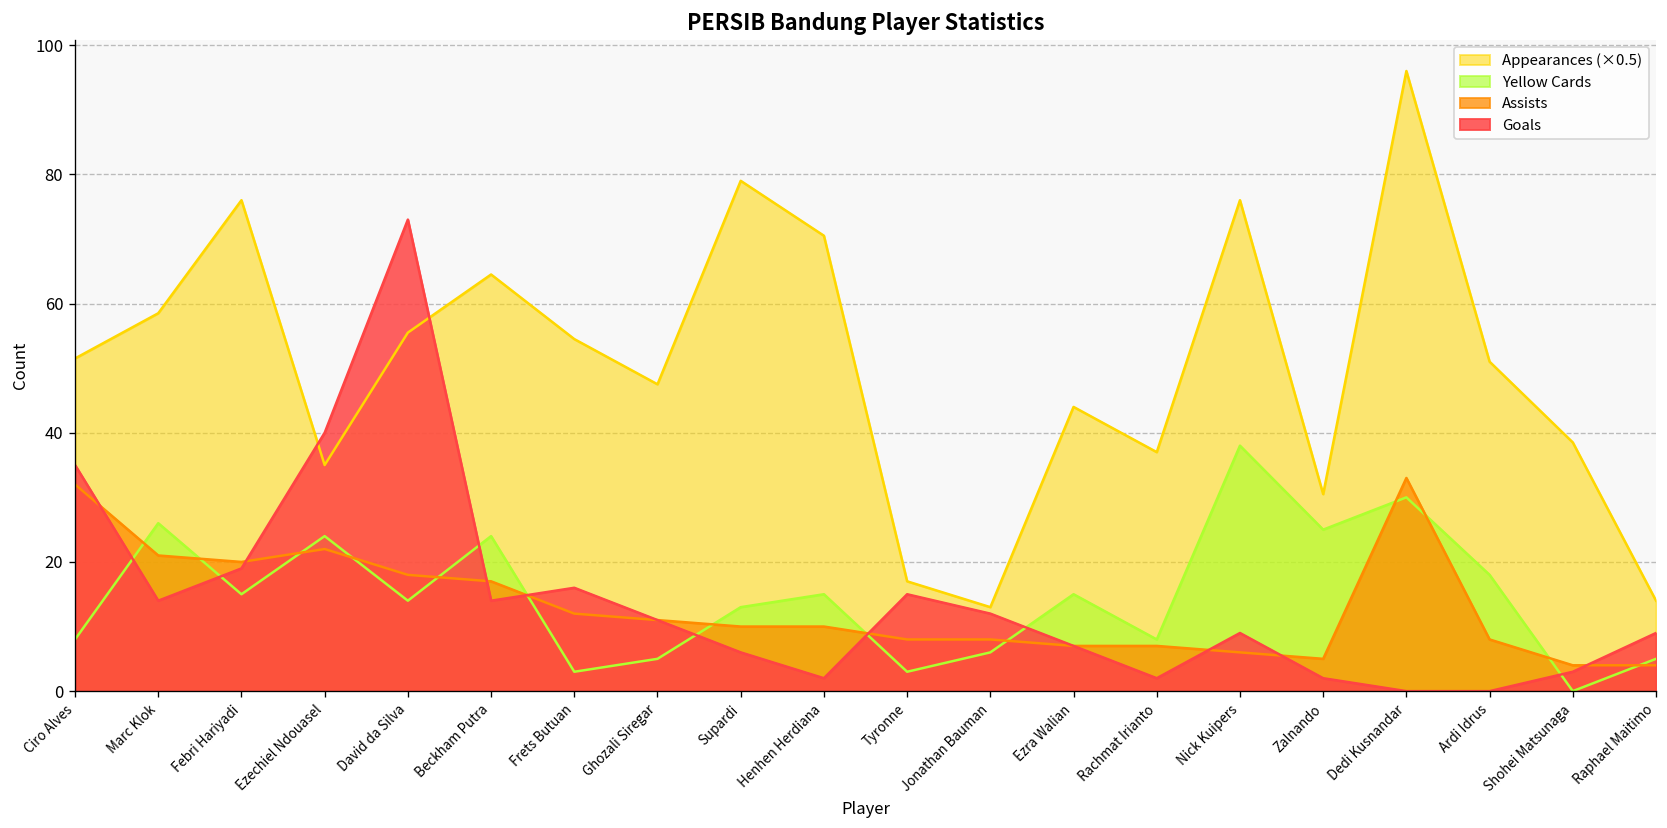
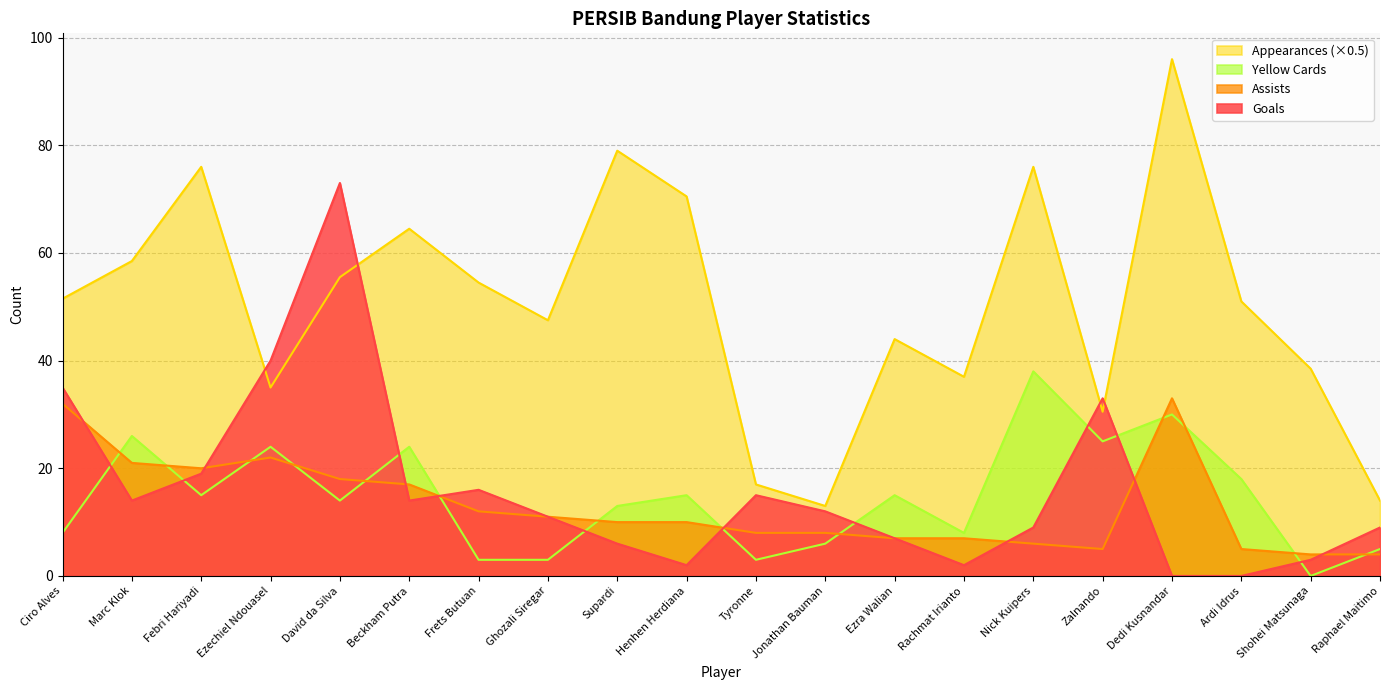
Yellow Cards, Ghozali Siregar: 5 -> 3
Goals, Zalnando: 2 -> 33
Assists, Ardi Idrus: 8 -> 5
